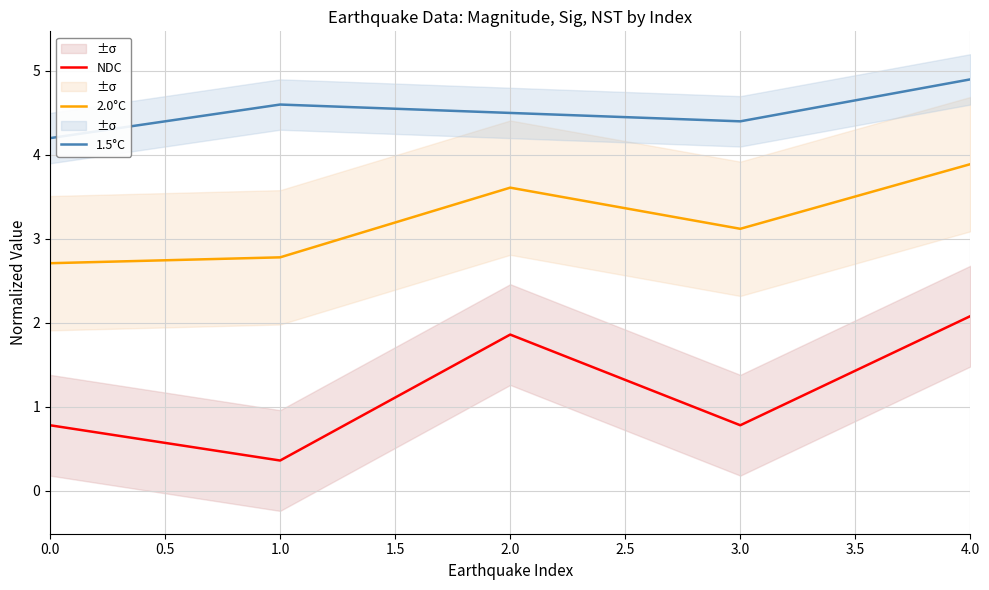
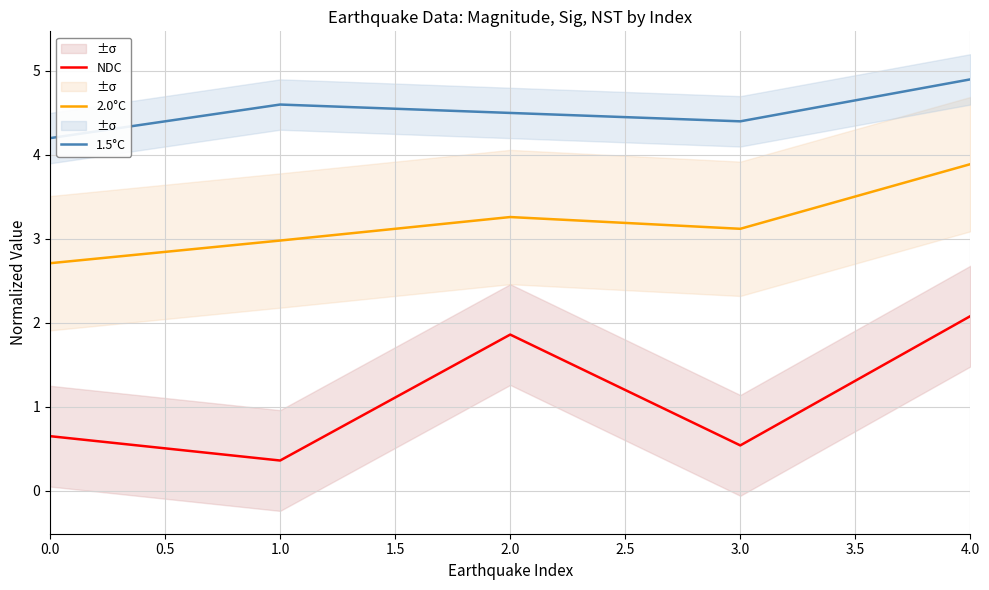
NDC, 0.0: 0.8 -> 0.7
2.0°C, 1.0: 2.8 -> 3.0
2.0°C, 2.0: 3.6 -> 3.3
NDC, 3.0: 0.8 -> 0.5
